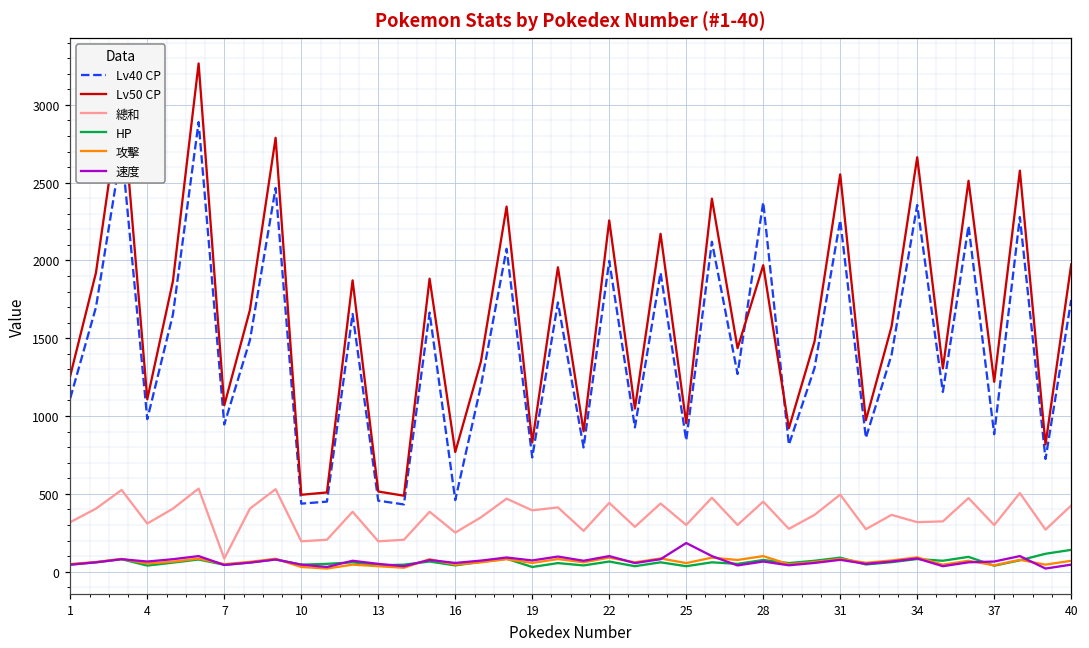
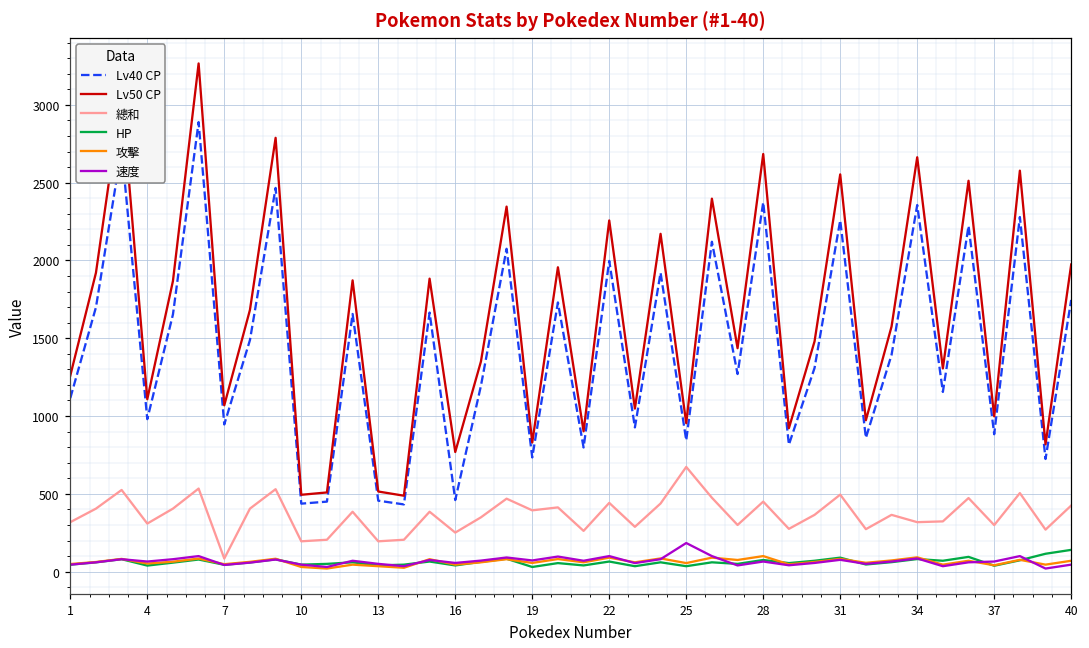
總和, 25: 300 -> 670
Lv50 CP, 28: 1970 -> 2680
Lv50 CP, 37: 1220 -> 1000
